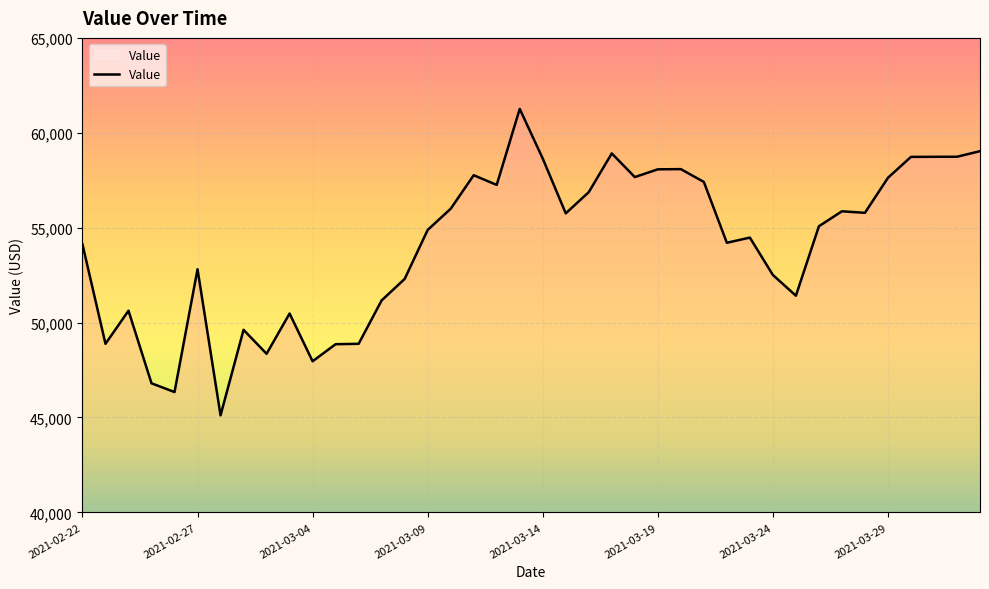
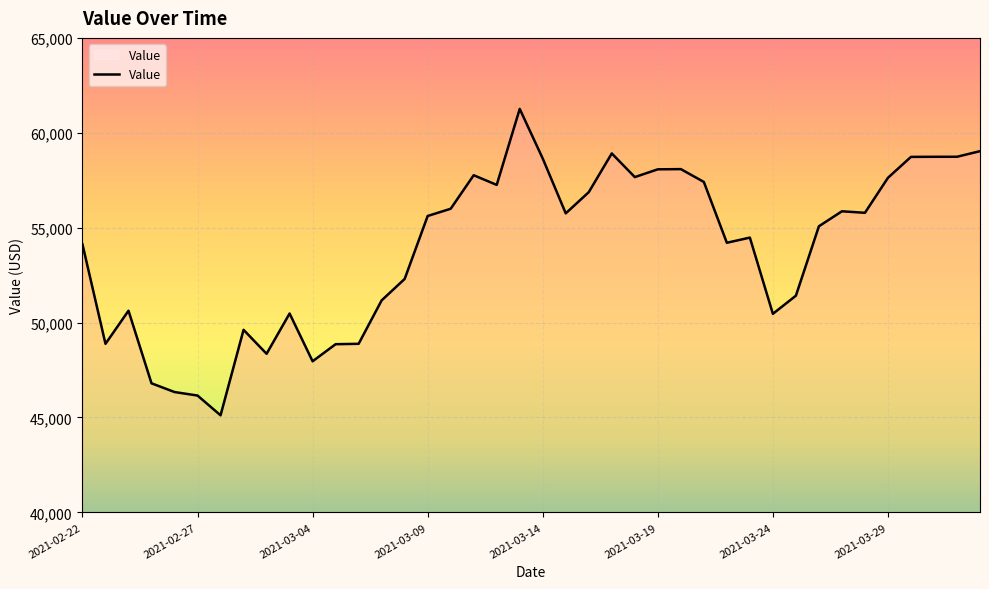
2021-02-27: 52,800 -> 46,200
2021-03-09: 54,900 -> 55,600
2021-03-24: 52,500 -> 50,500
